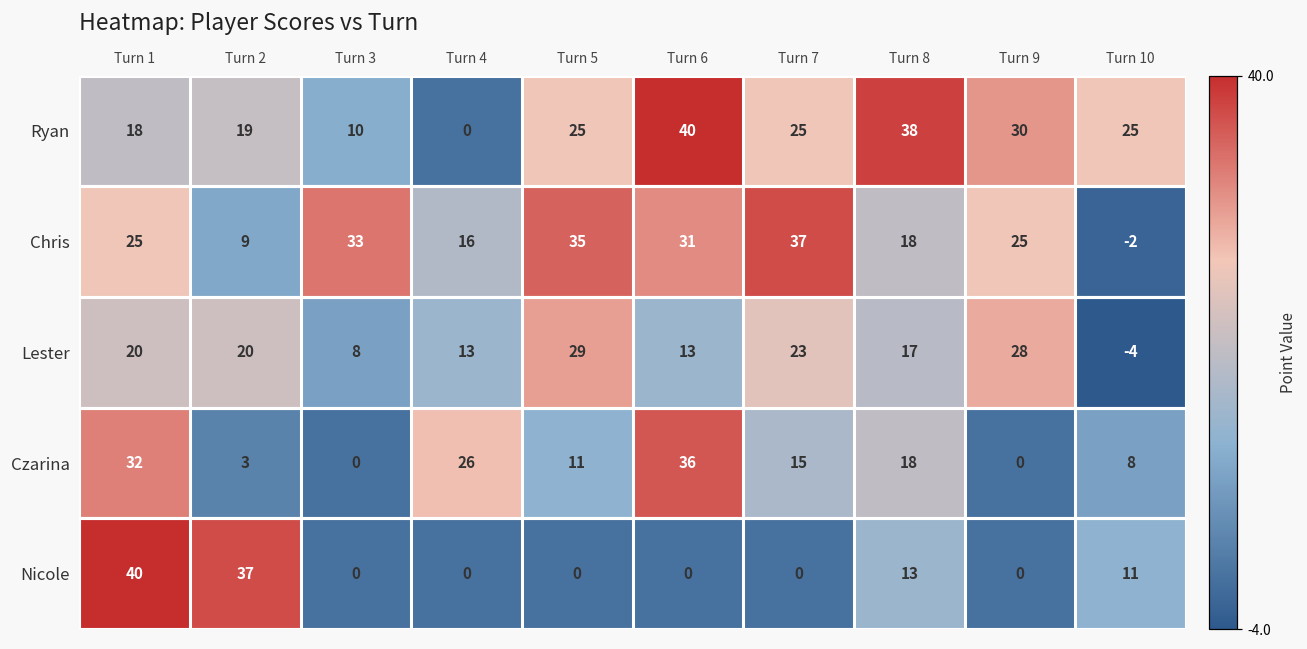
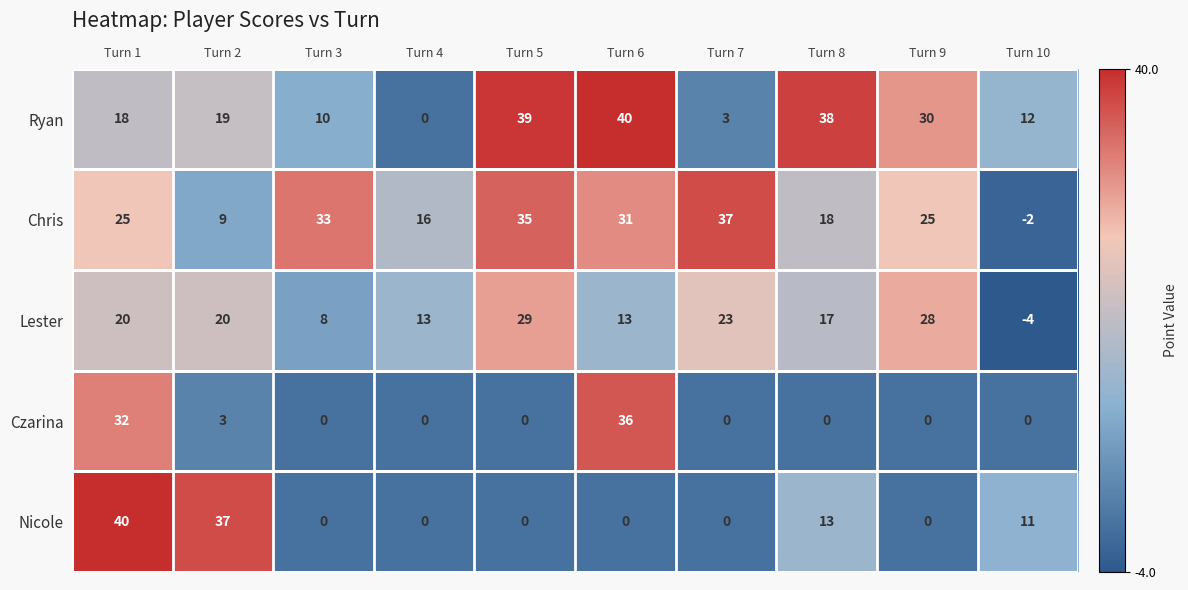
Ryan, Turn 5: 25 -> 39
Ryan, Turn 7: 25 -> 3
Ryan, Turn 10: 25 -> 12
Czarina, Turn 4: 26 -> 0
Czarina, Turn 5: 11 -> 0
Czarina, Turn 7: 15 -> 0
Czarina, Turn 8: 18 -> 0
Czarina, Turn 10: 8 -> 0
